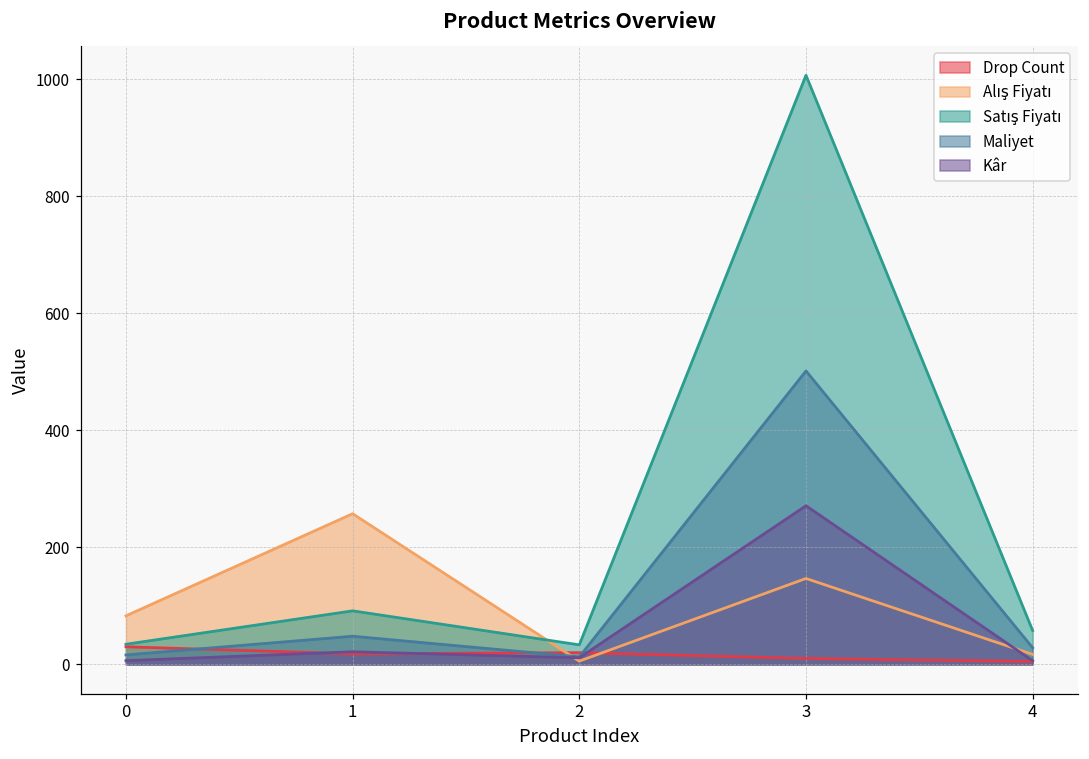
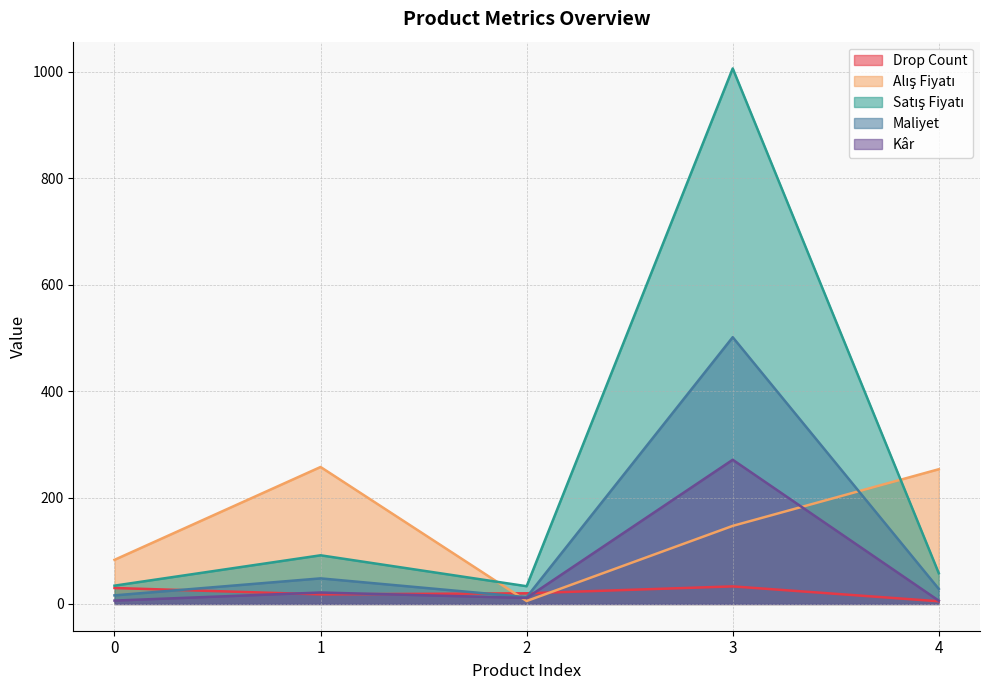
Drop Count, 3: 10 -> 30
Alış Fiyatı, 4: 20 -> 250
